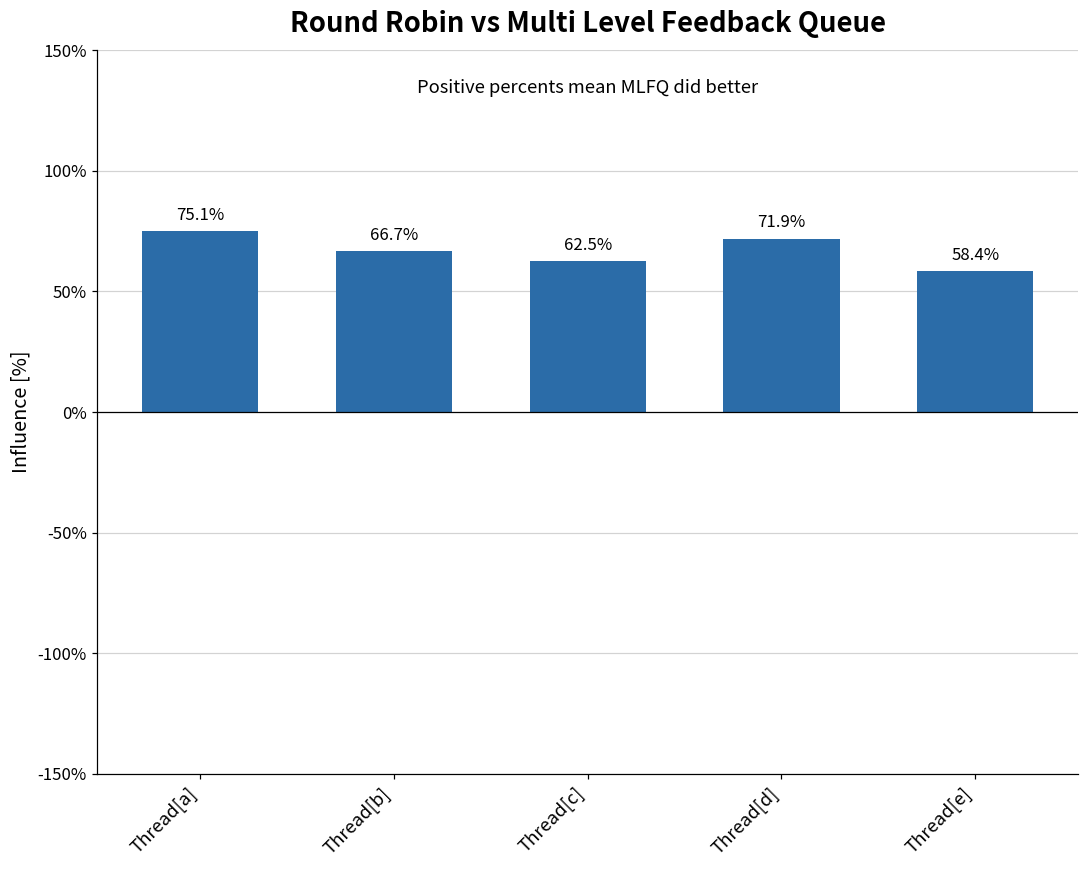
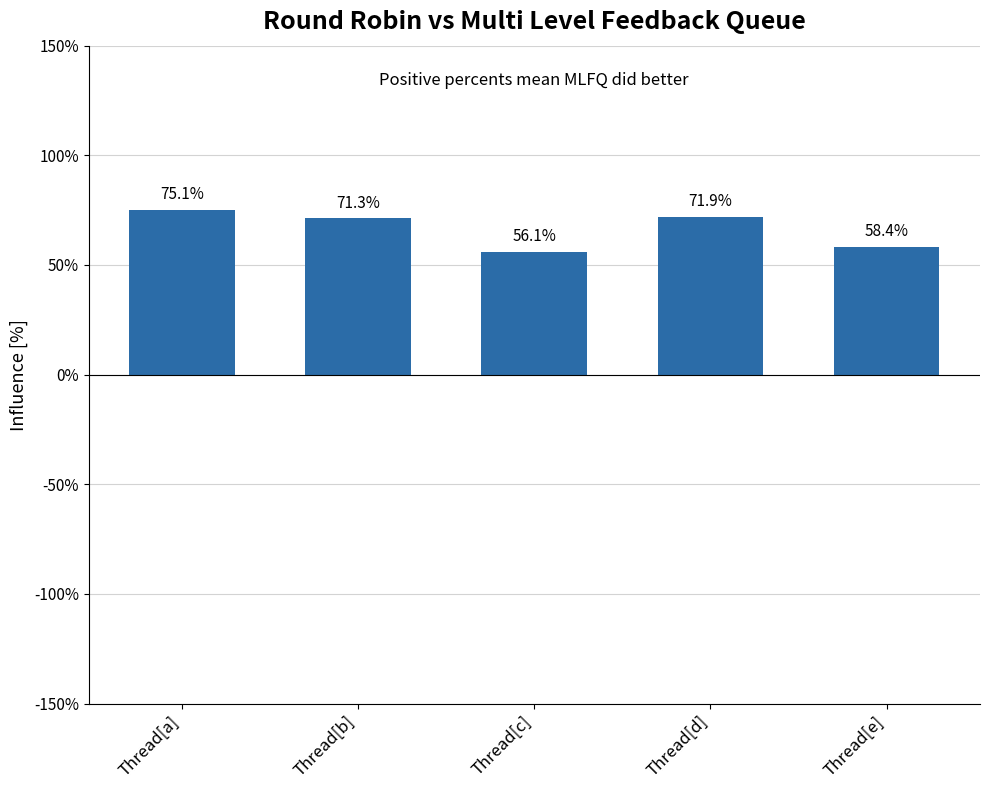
Thread[b]: 66.7% -> 71.3%
Thread[c]: 62.5% -> 56.1%
